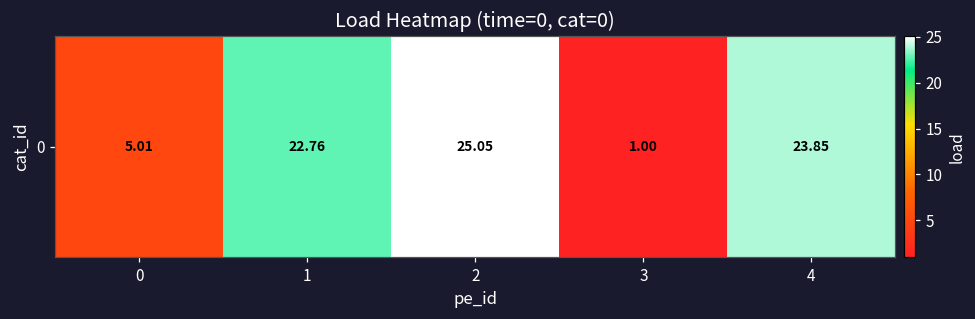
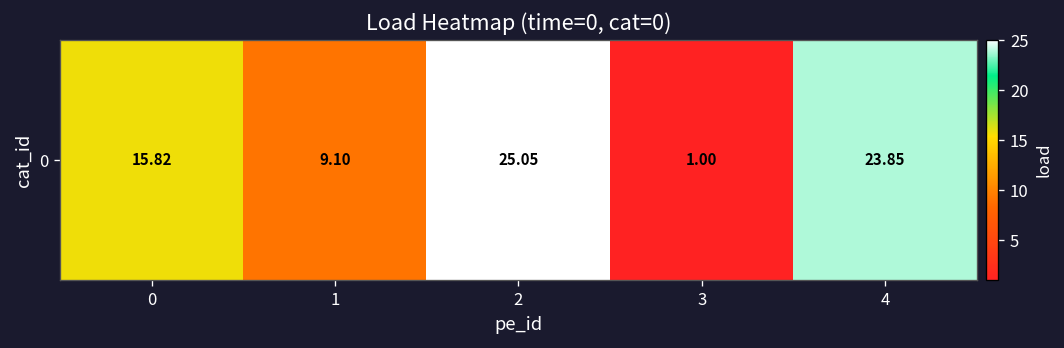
0, 0: 5.01 -> 15.82
0, 1: 22.76 -> 9.10
